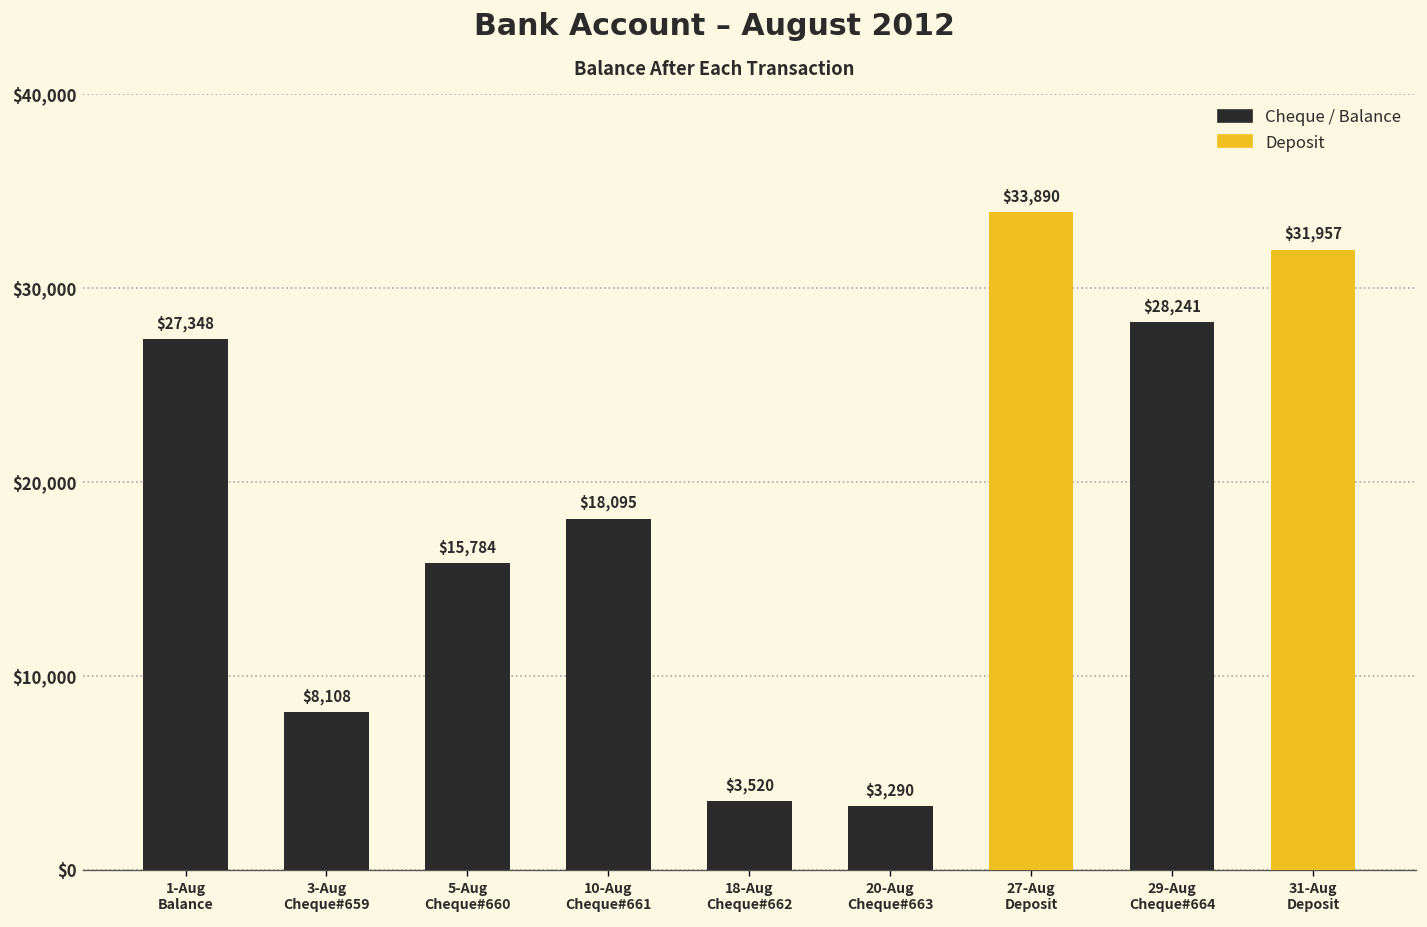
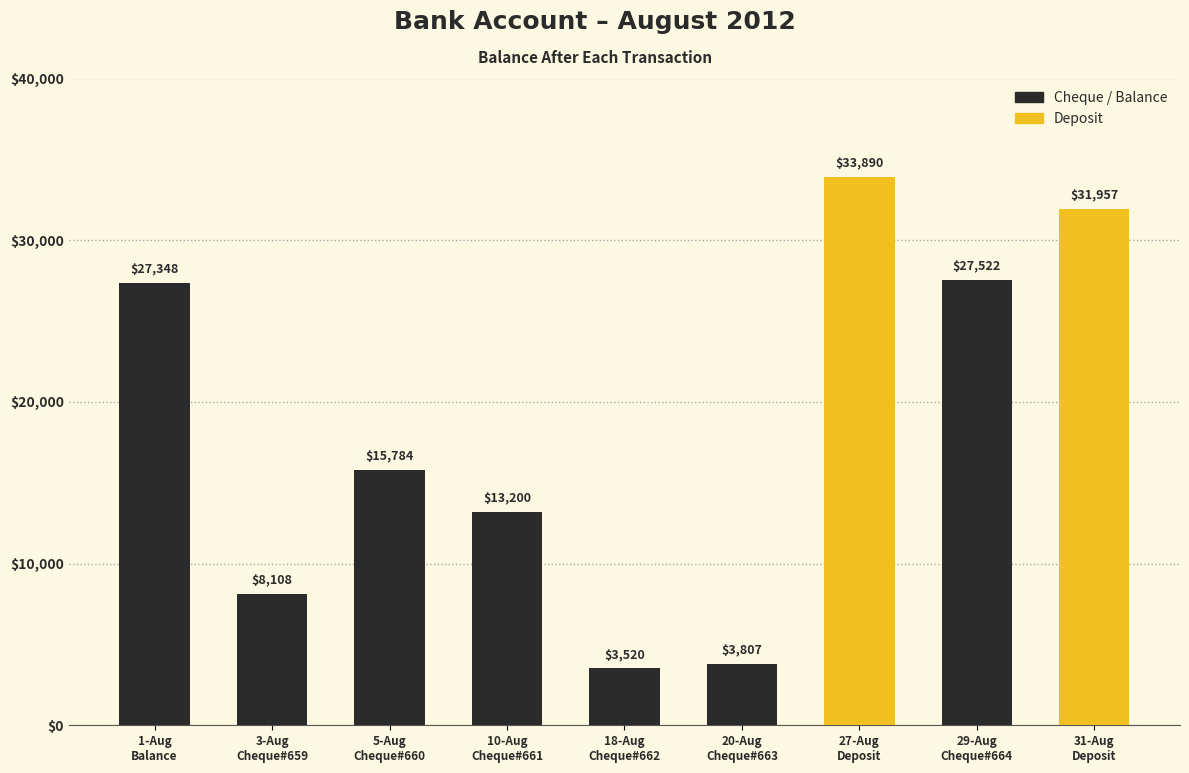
10-Aug Cheque#661: $18,095 -> $13,200
20-Aug Cheque#663: $3,290 -> $3,807
29-Aug Cheque#664: $28,241 -> $27,522
